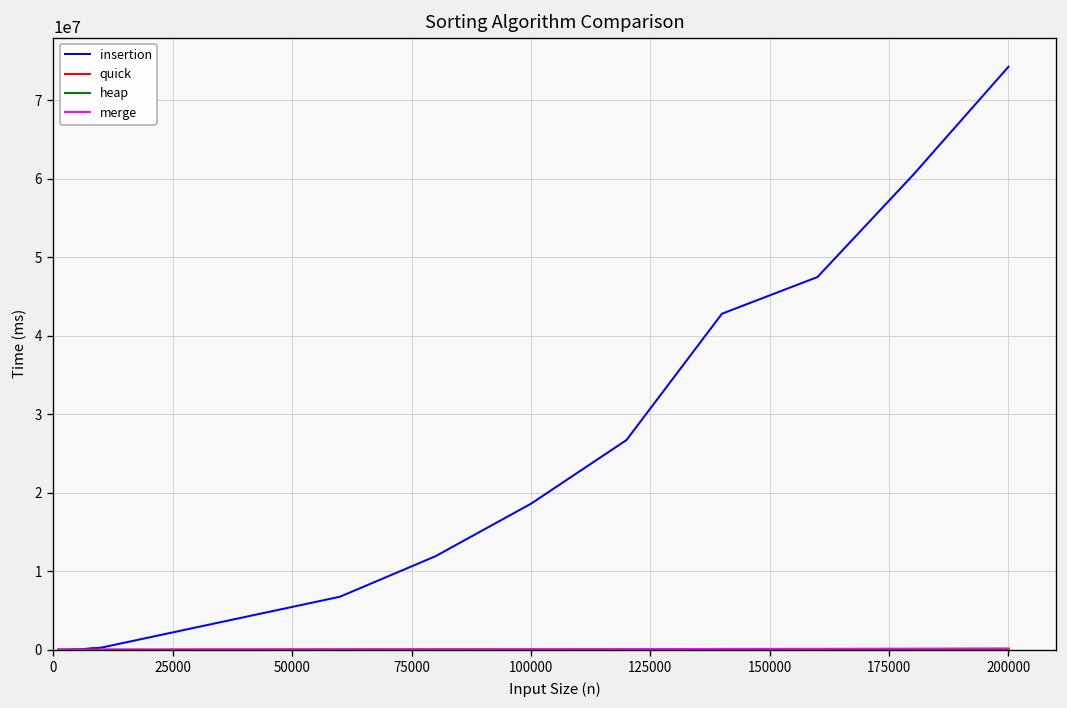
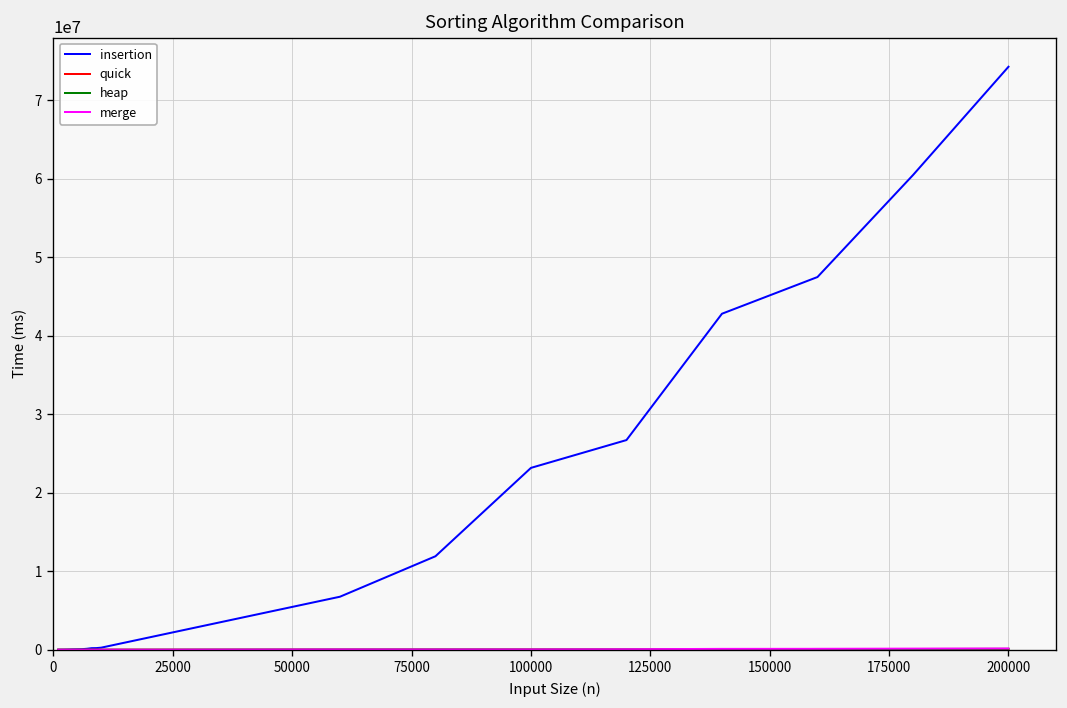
insertion, 100000: 19000000 -> 23000000
